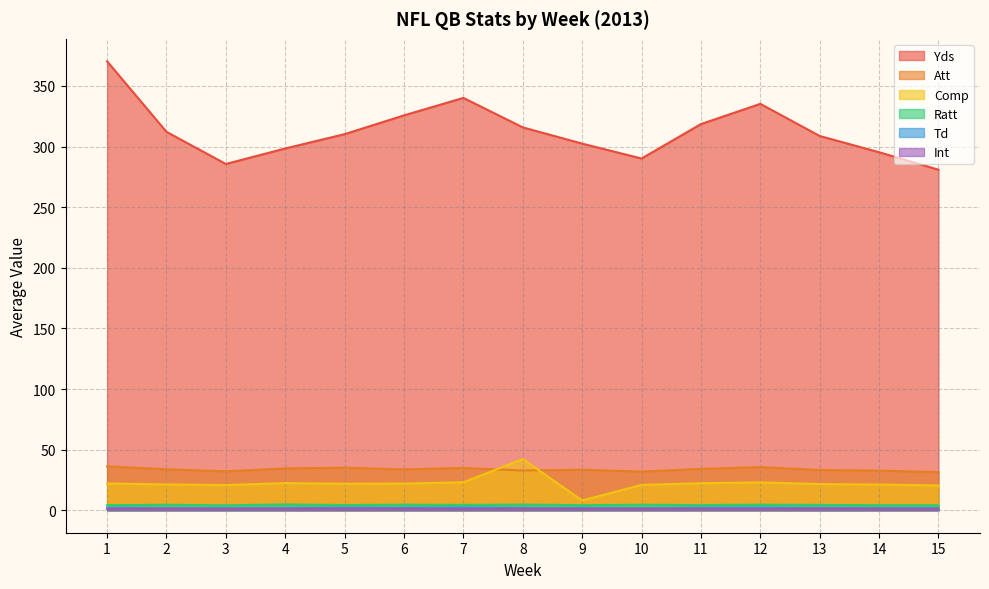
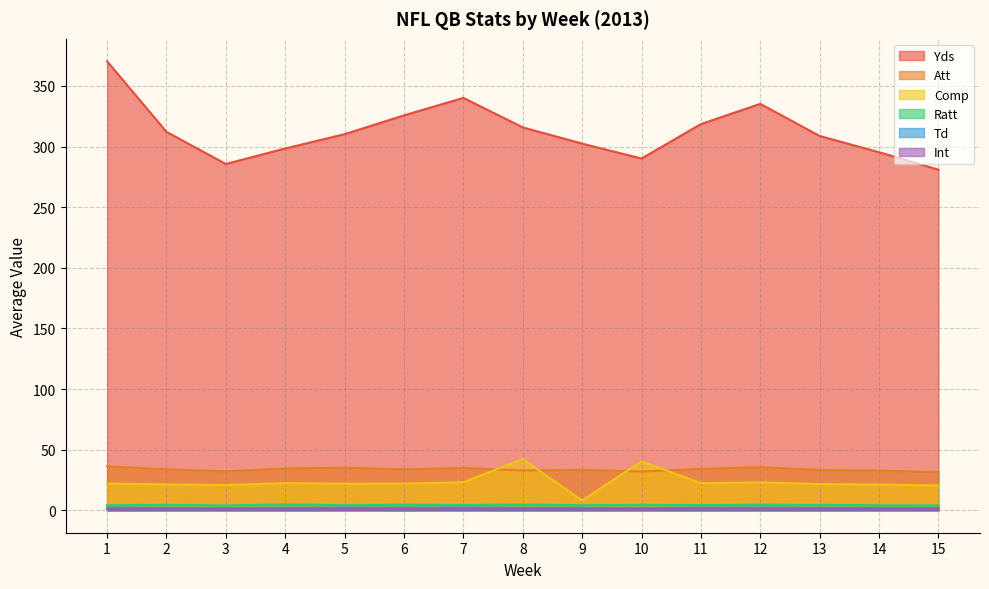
Comp, 10: 21 -> 40
